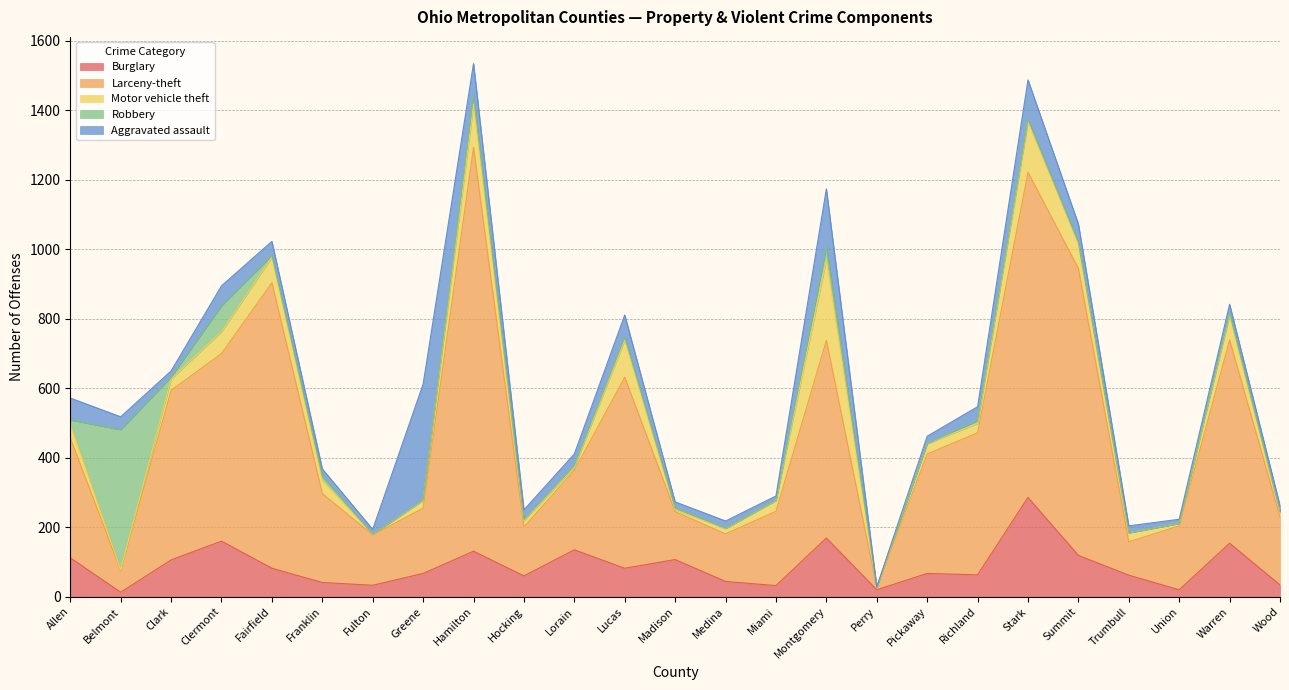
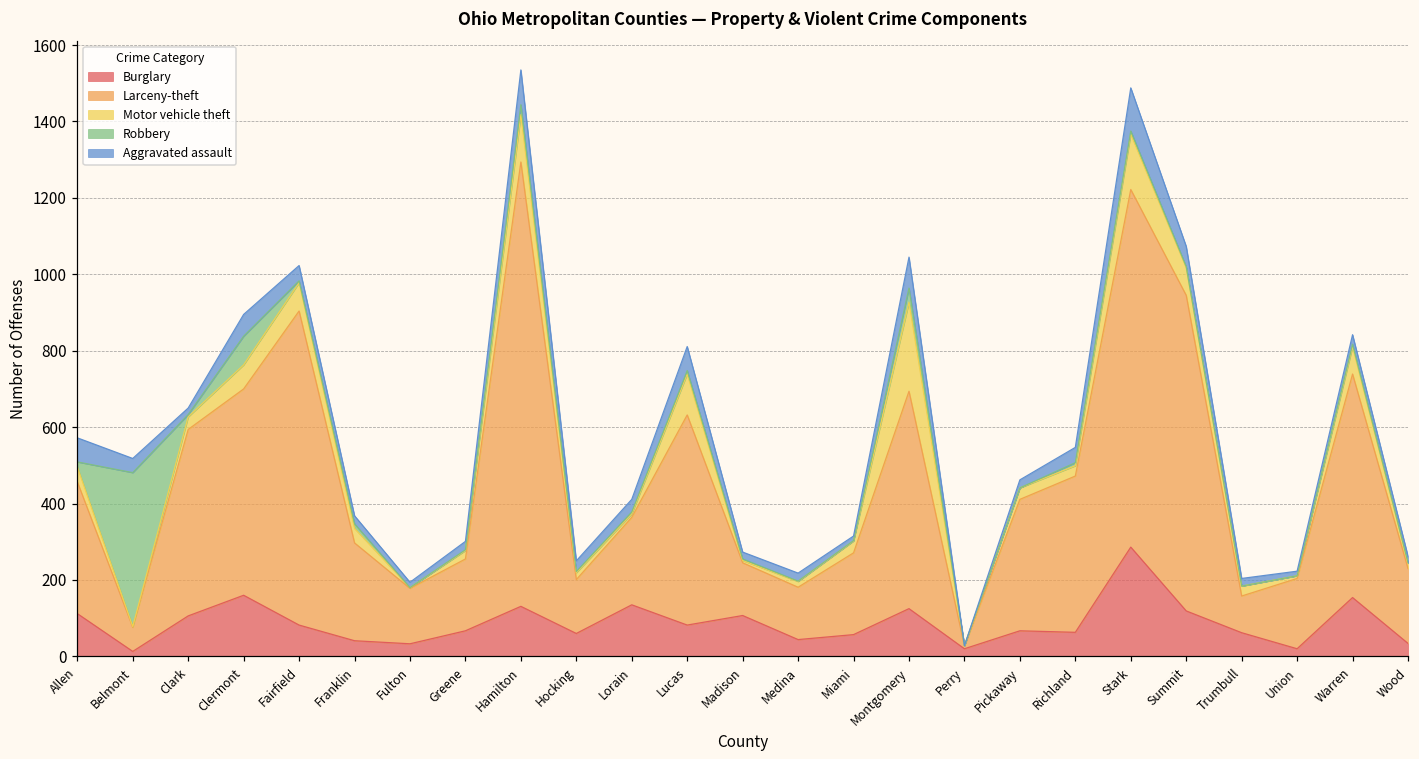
Aggravated assault, Greene: 330 -> 20
Burglary, Miami: 30 -> 60
Burglary, Montgomery: 170 -> 130
Aggravated assault, Montgomery: 170 -> 80
